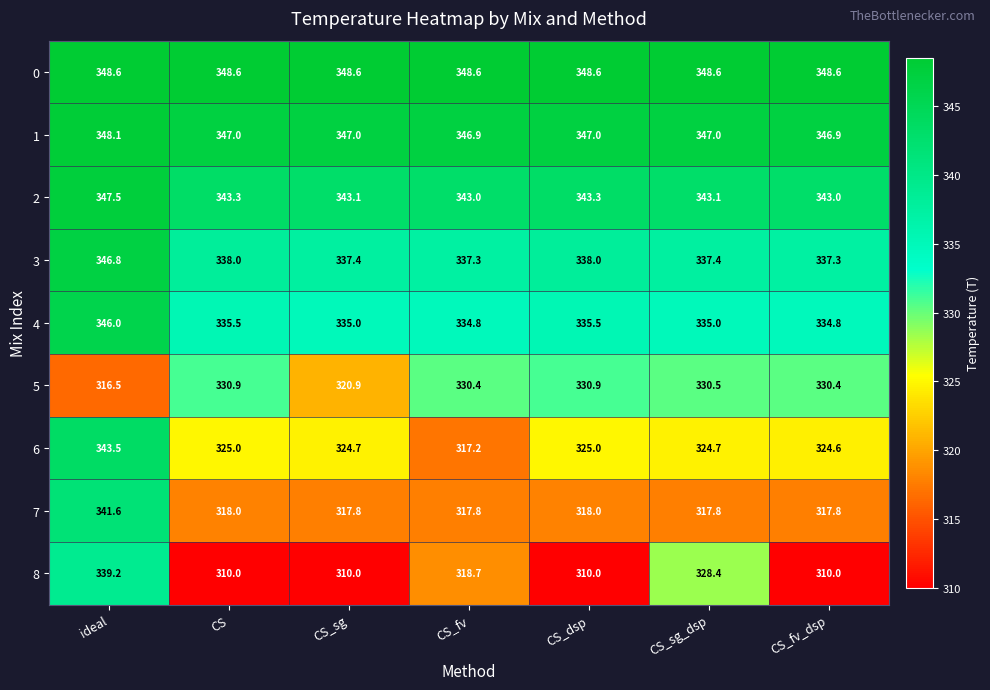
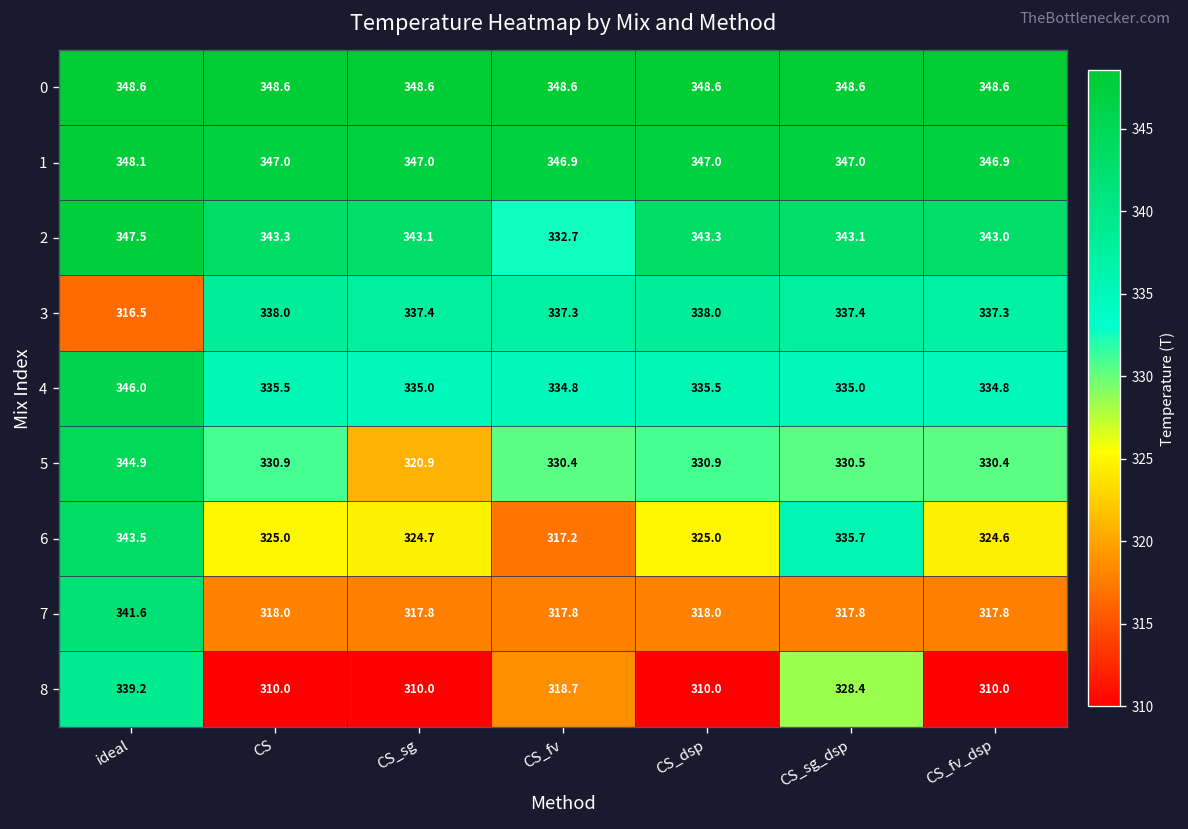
2, CS_fv: 343.0 -> 332.7
3, ideal: 346.8 -> 316.5
5, ideal: 316.5 -> 344.9
6, CS_sg_dsp: 324.7 -> 335.7
